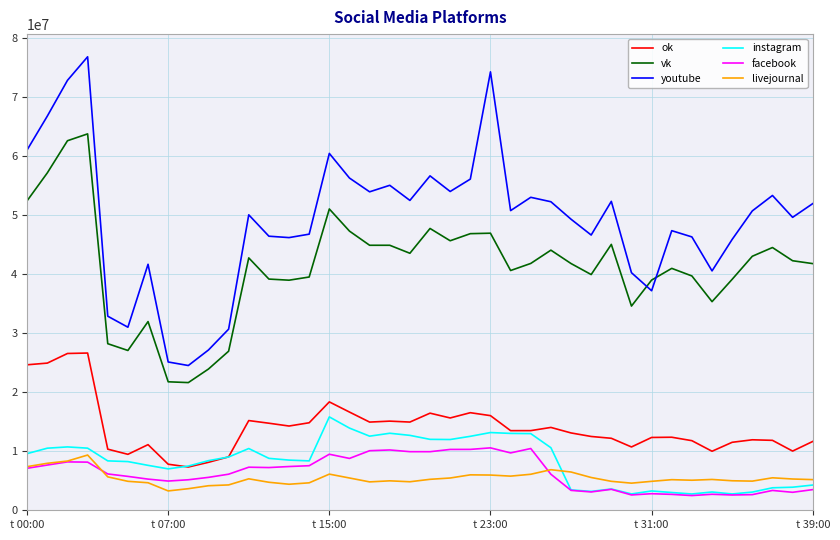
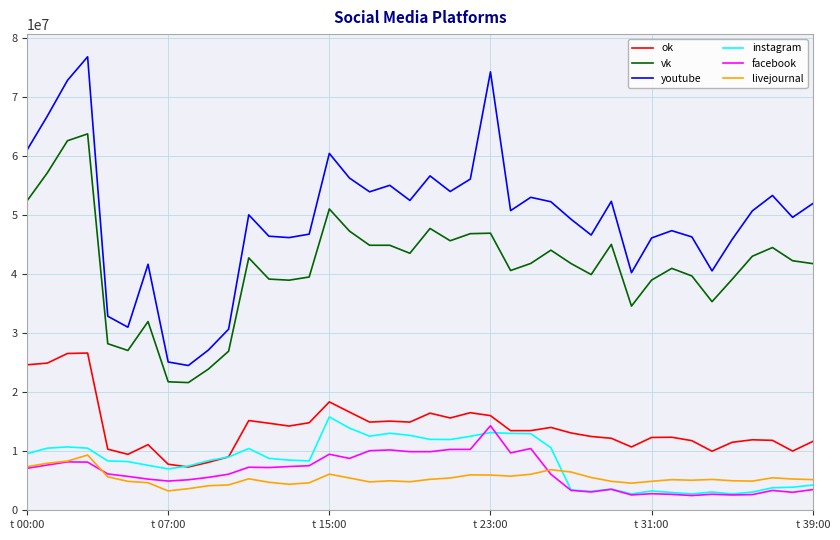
facebook, t 23:00: 11000000 -> 14000000
youtube, t 31:00: 37000000 -> 46000000
